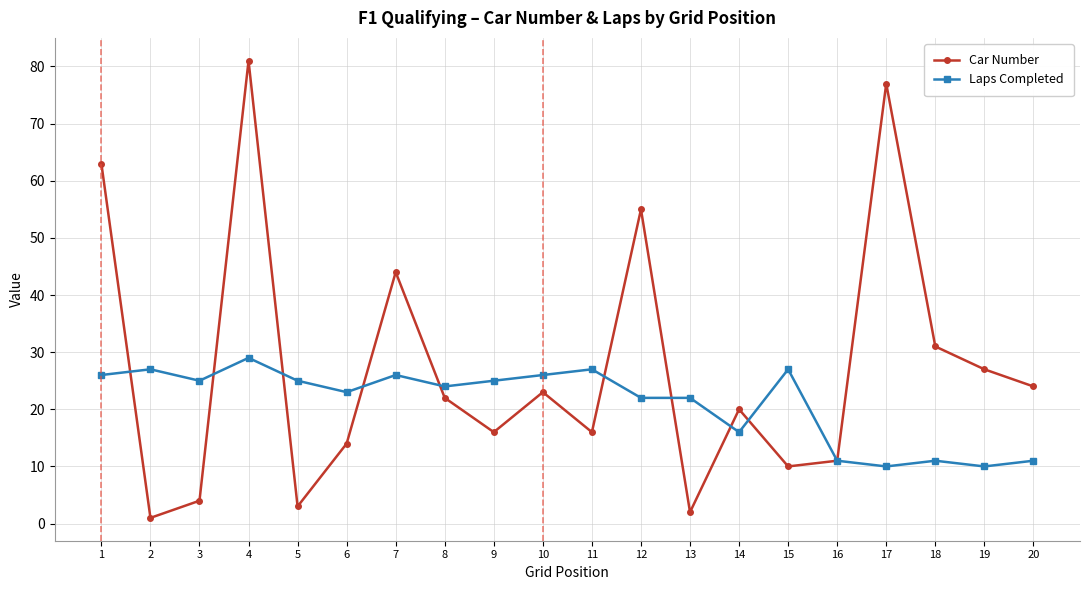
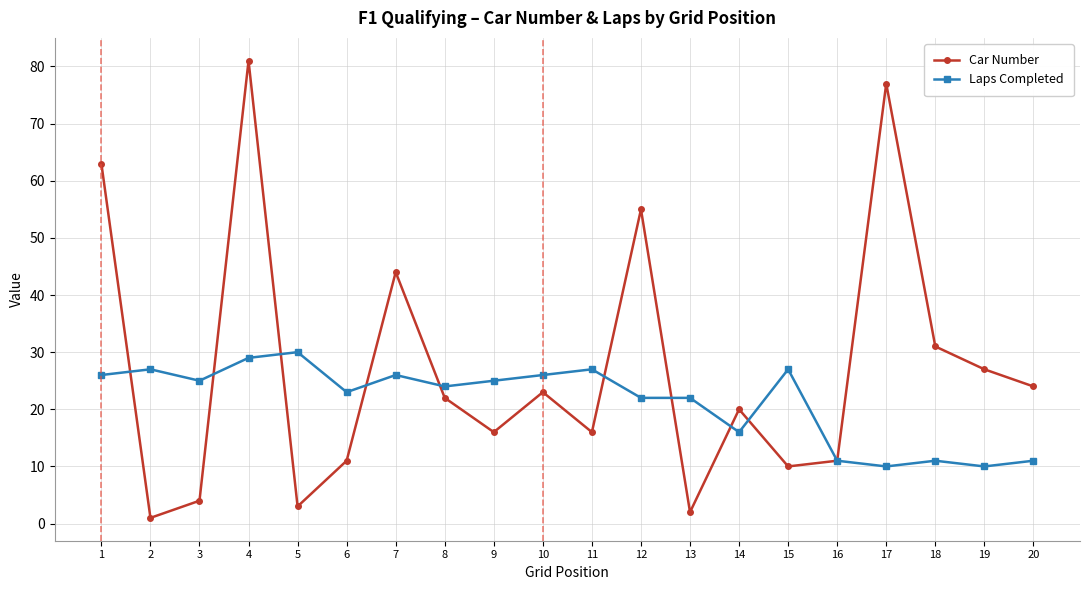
Laps Completed, 5: 25 -> 30
Car Number, 6: 14 -> 11
